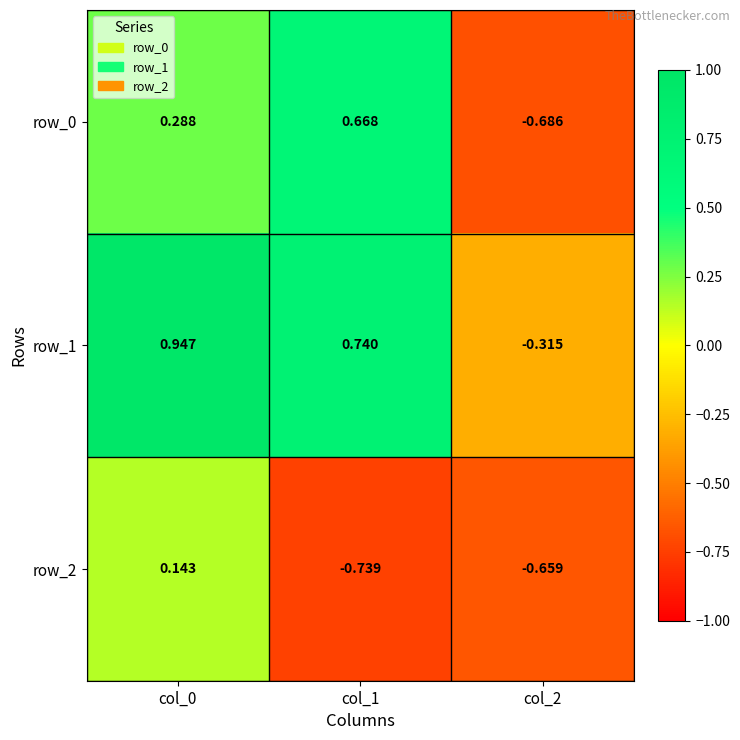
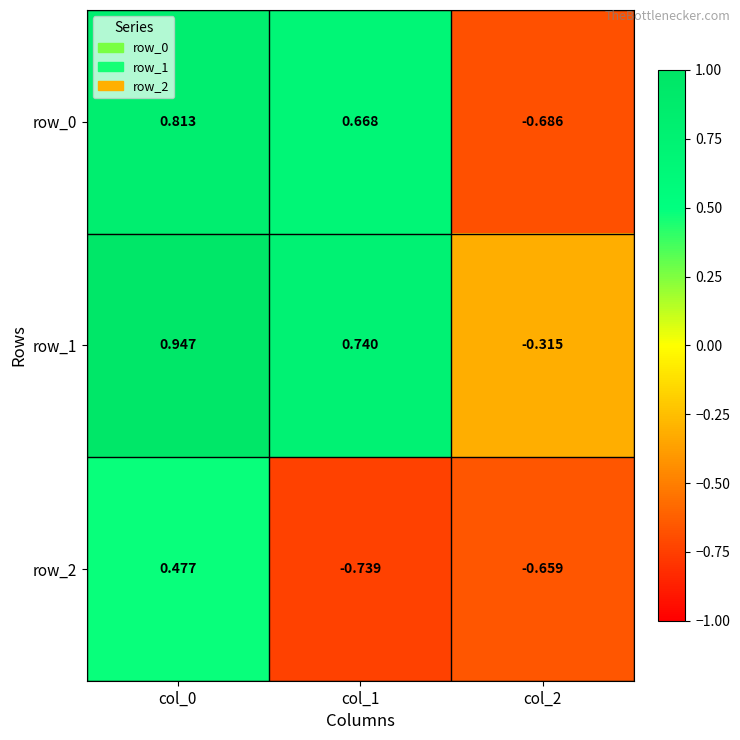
row_0, col_0: 0.288 -> 0.813
row_2, col_0: 0.143 -> 0.477
